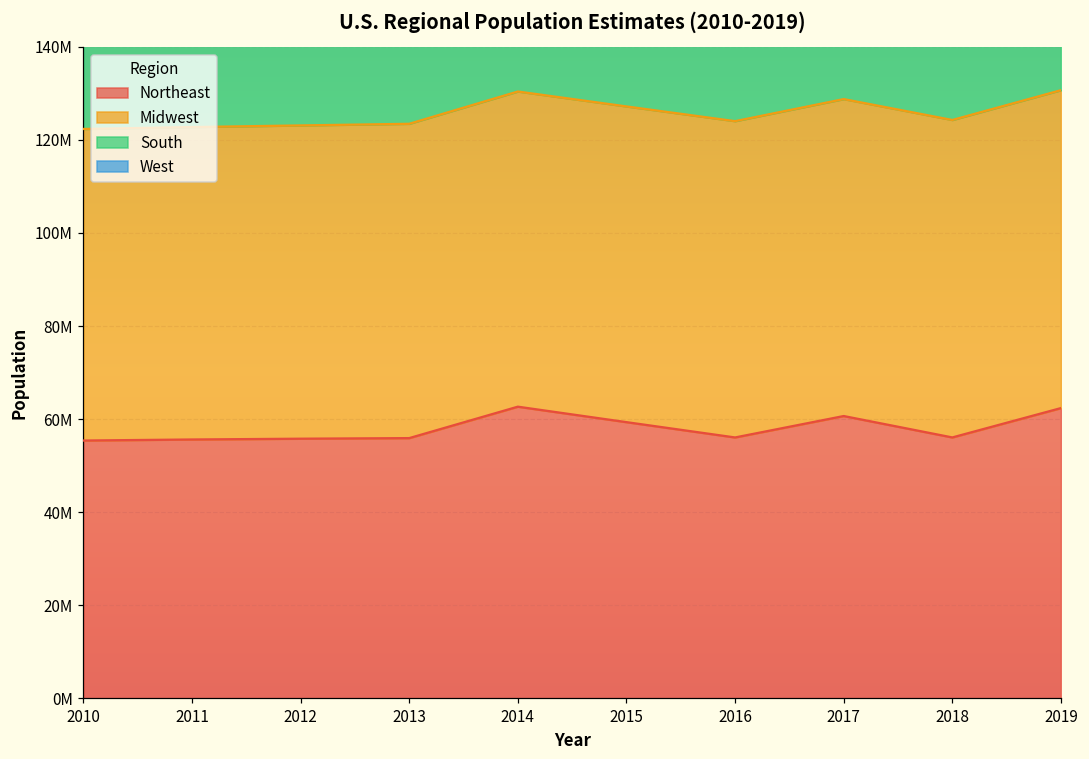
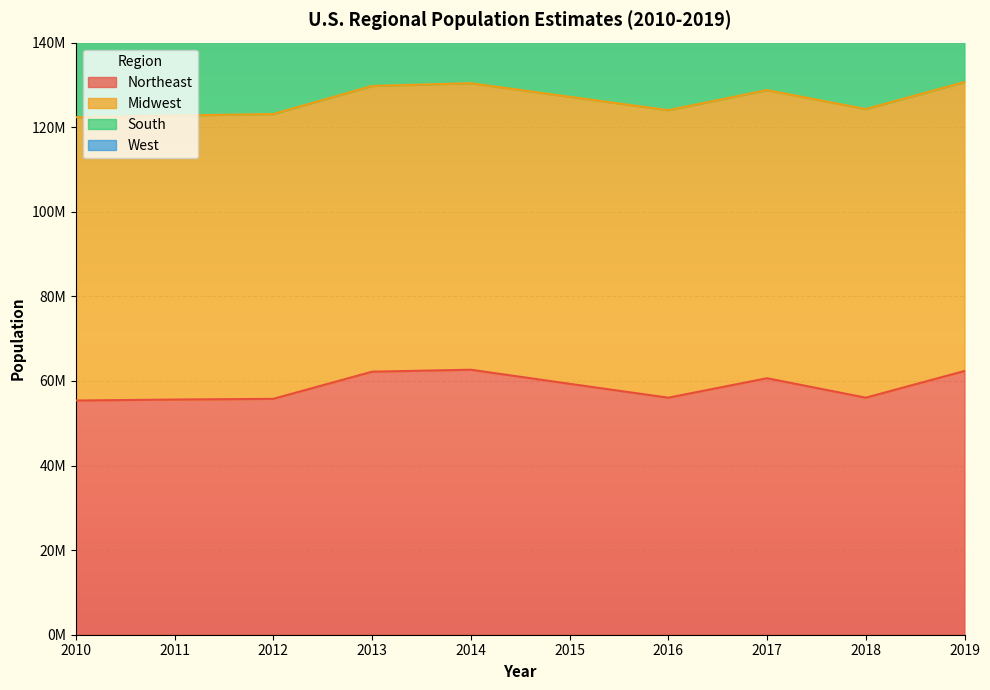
Northeast, 2013: 56000000 -> 62000000
